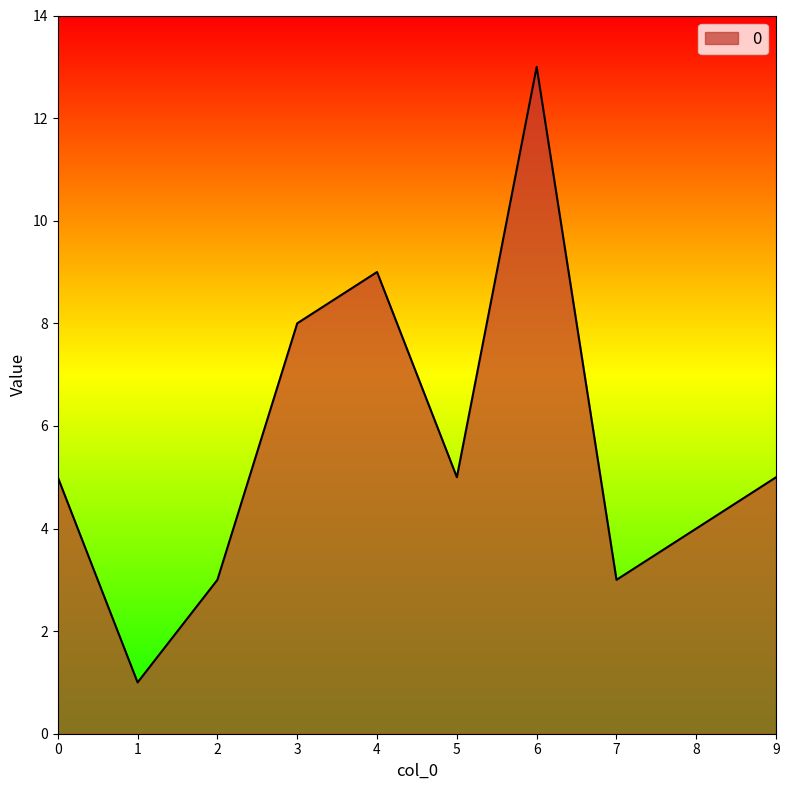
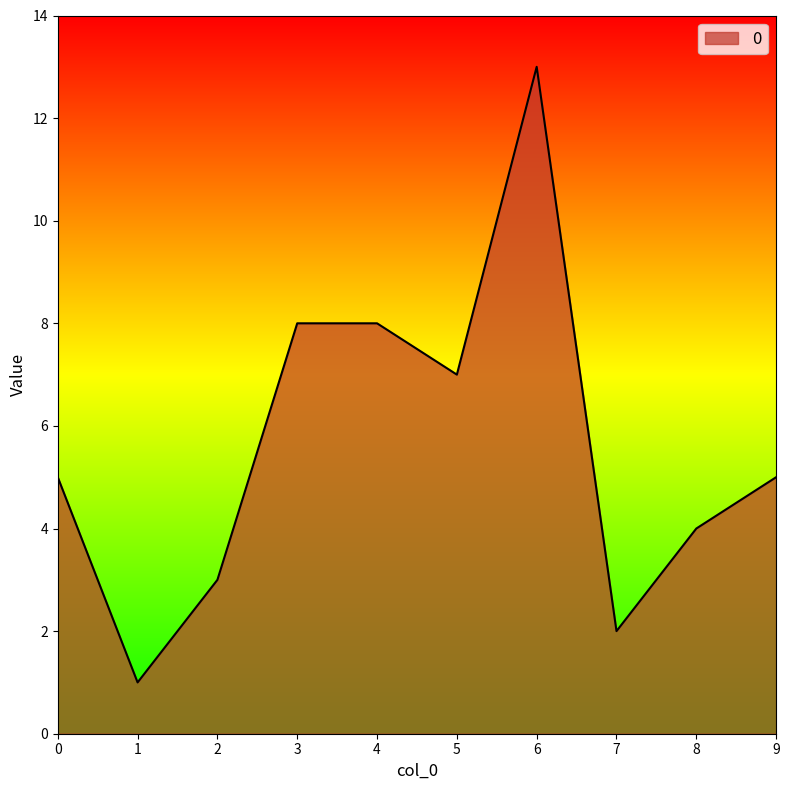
4: 9 -> 8
5: 5 -> 7
7: 3 -> 2
